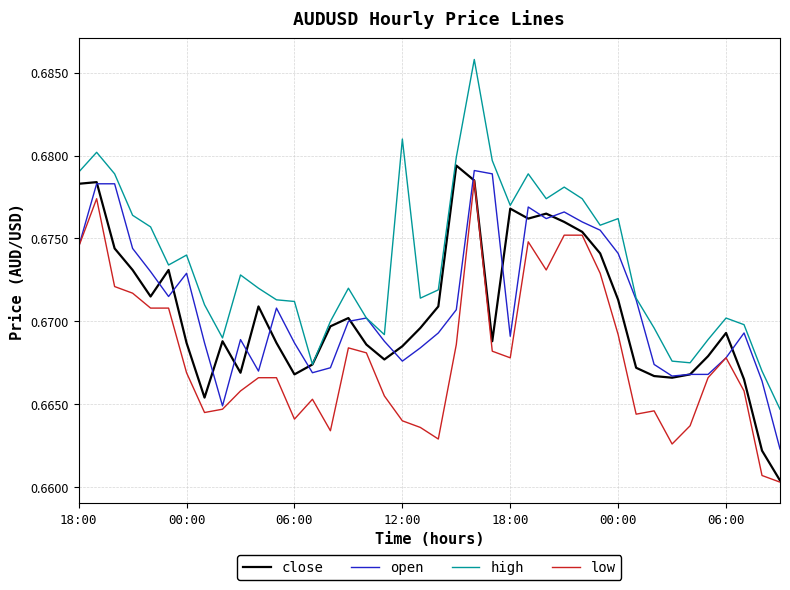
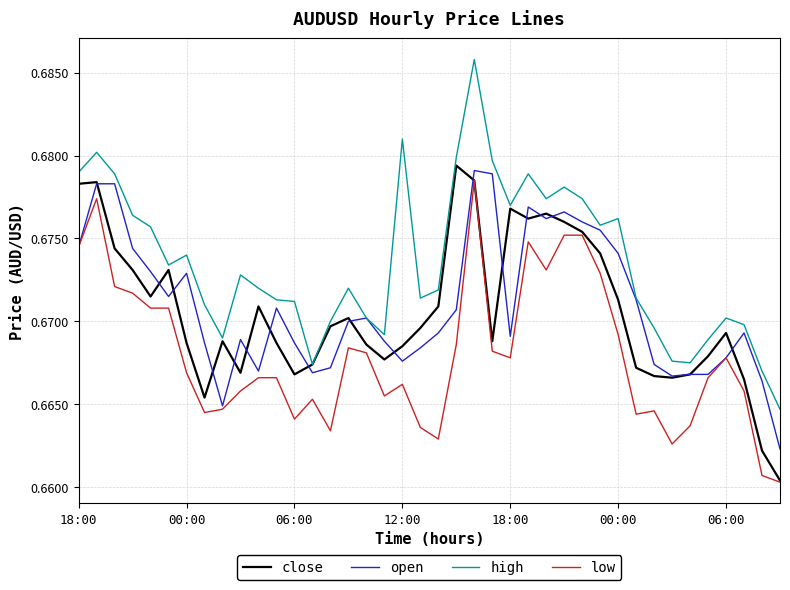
low, 12:00: 0.6640 -> 0.6662
